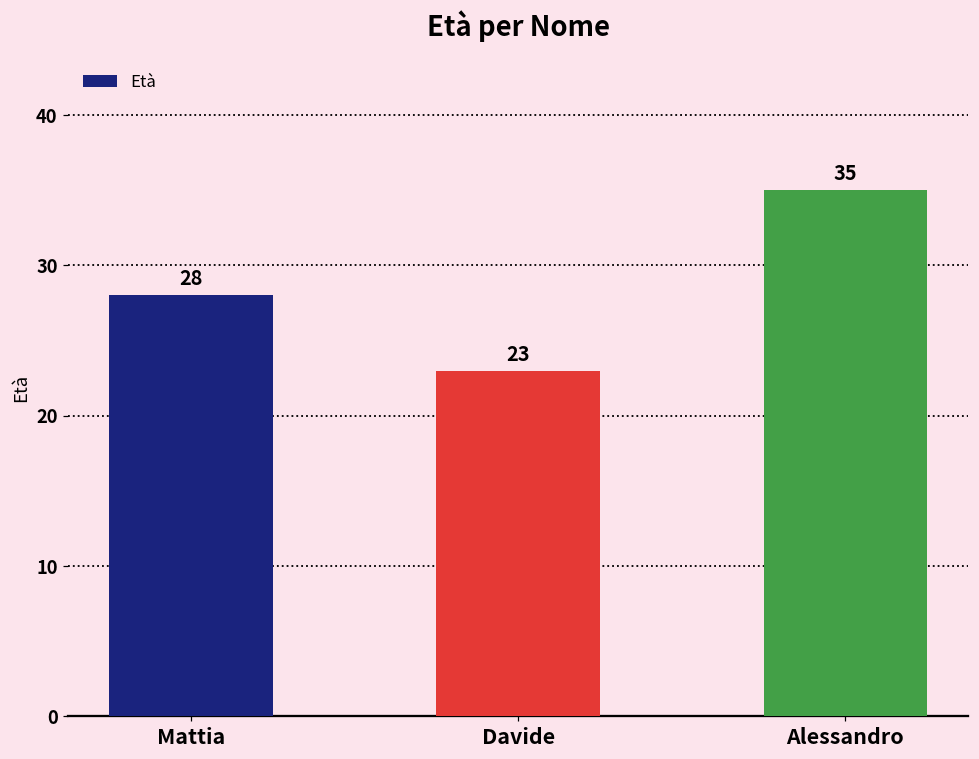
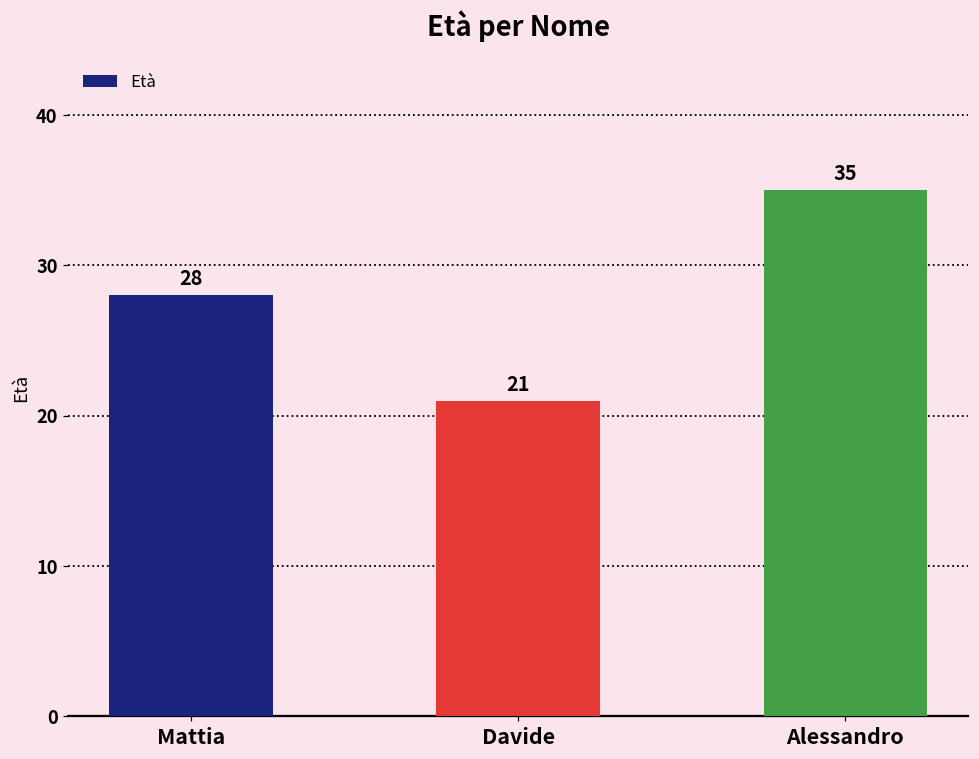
Davide: 23 -> 21
